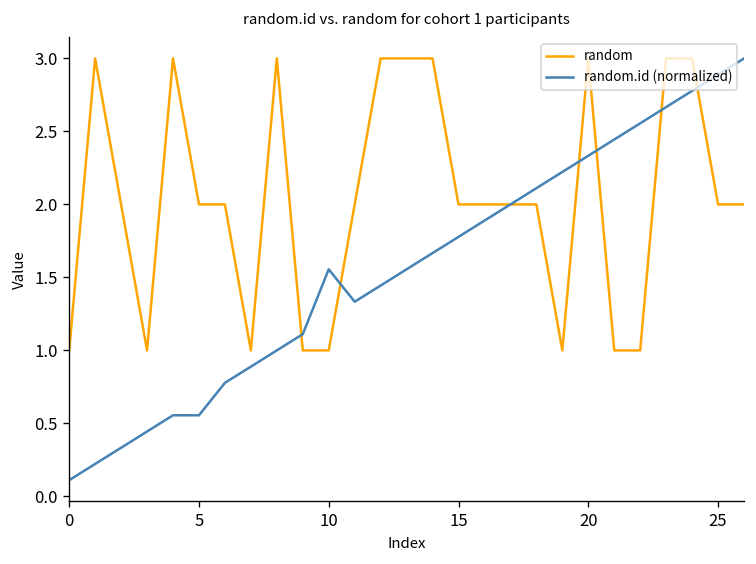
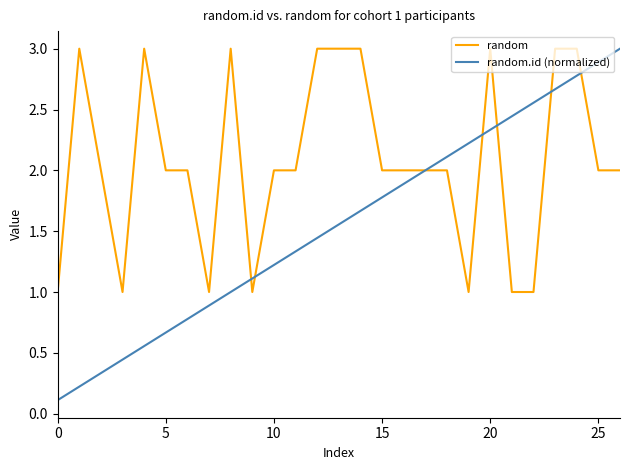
random.id (normalized), 5: 0.56 -> 0.67
random, 10: 1 -> 2
random.id (normalized), 10: 1.56 -> 1.22
